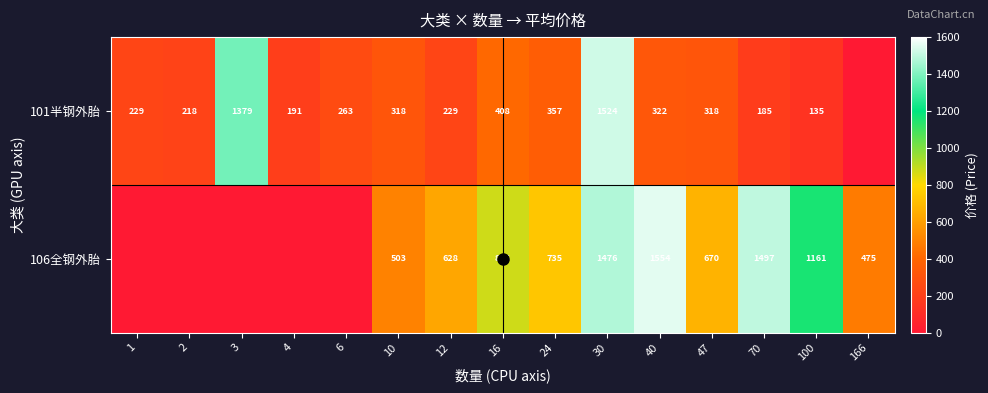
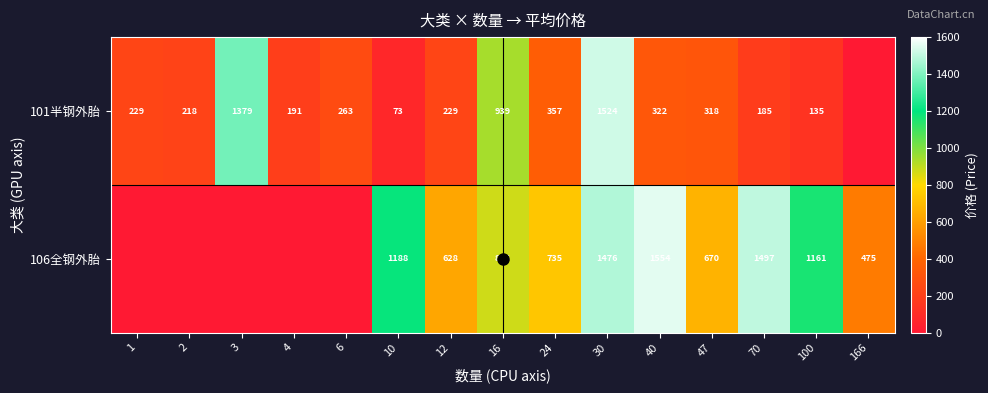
101半钢外胎, 10: 318 -> 73
101半钢外胎, 16: 408 -> 939
106全钢外胎, 10: 503 -> 1188
